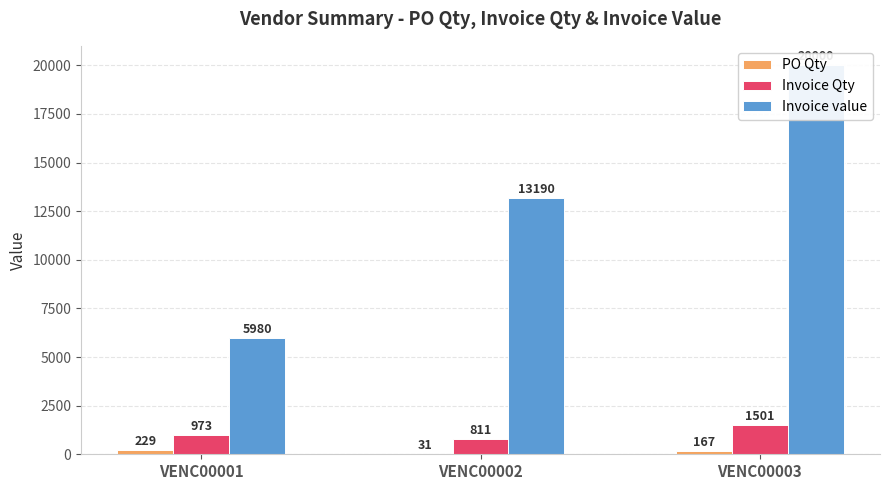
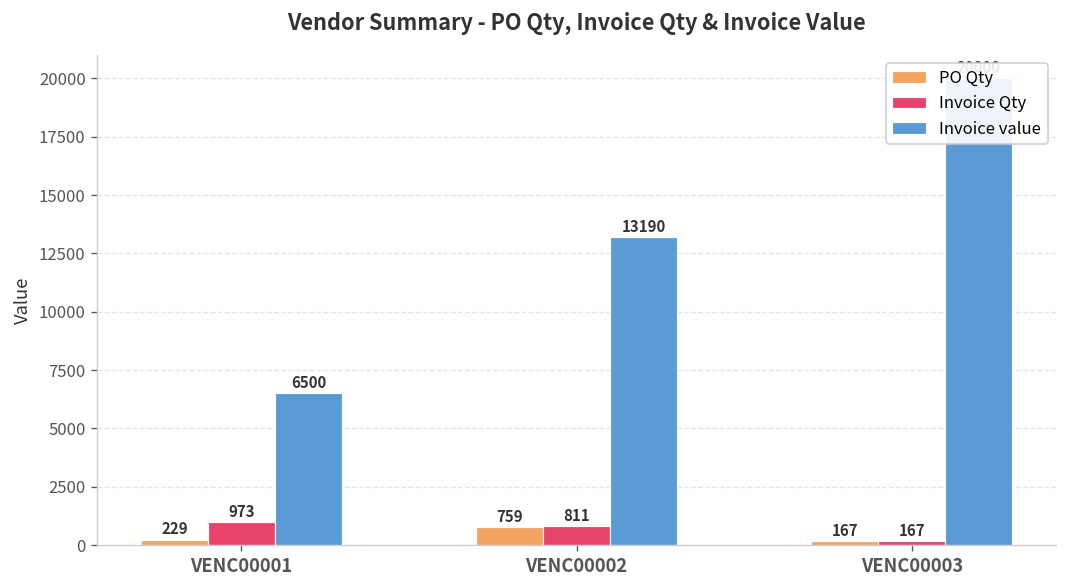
Invoice value, VENC00001: 5980 -> 6500
PO Qty, VENC00002: 31 -> 759
Invoice Qty, VENC00003: 1501 -> 167
